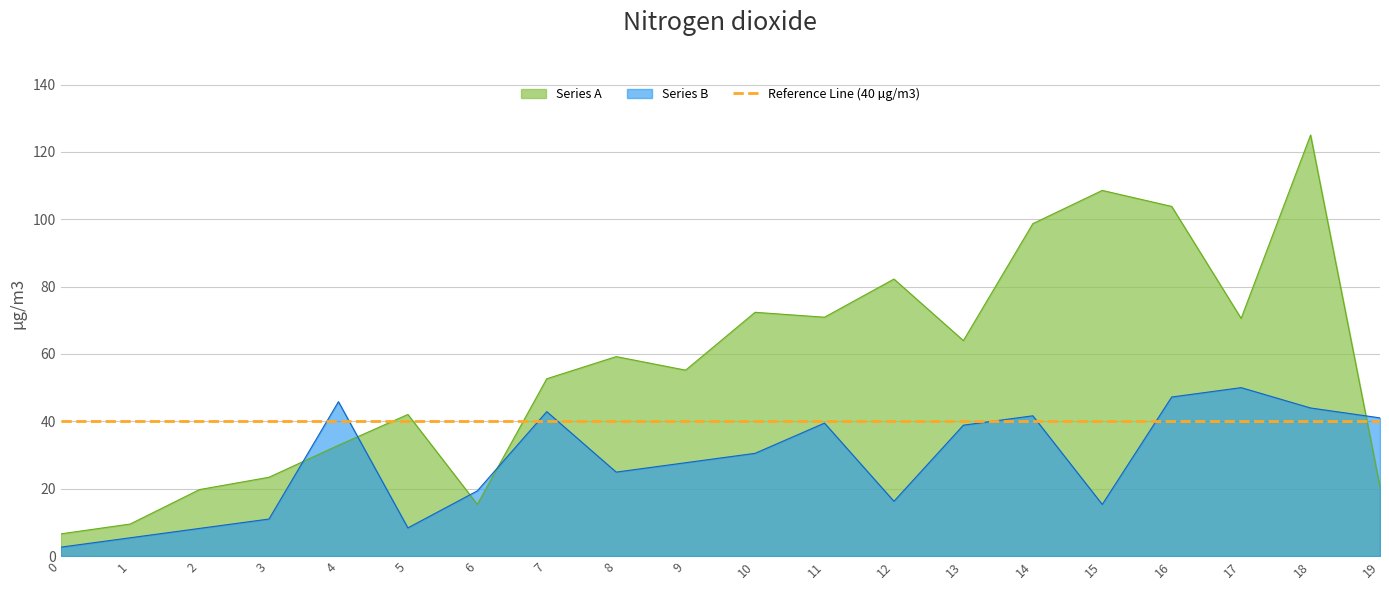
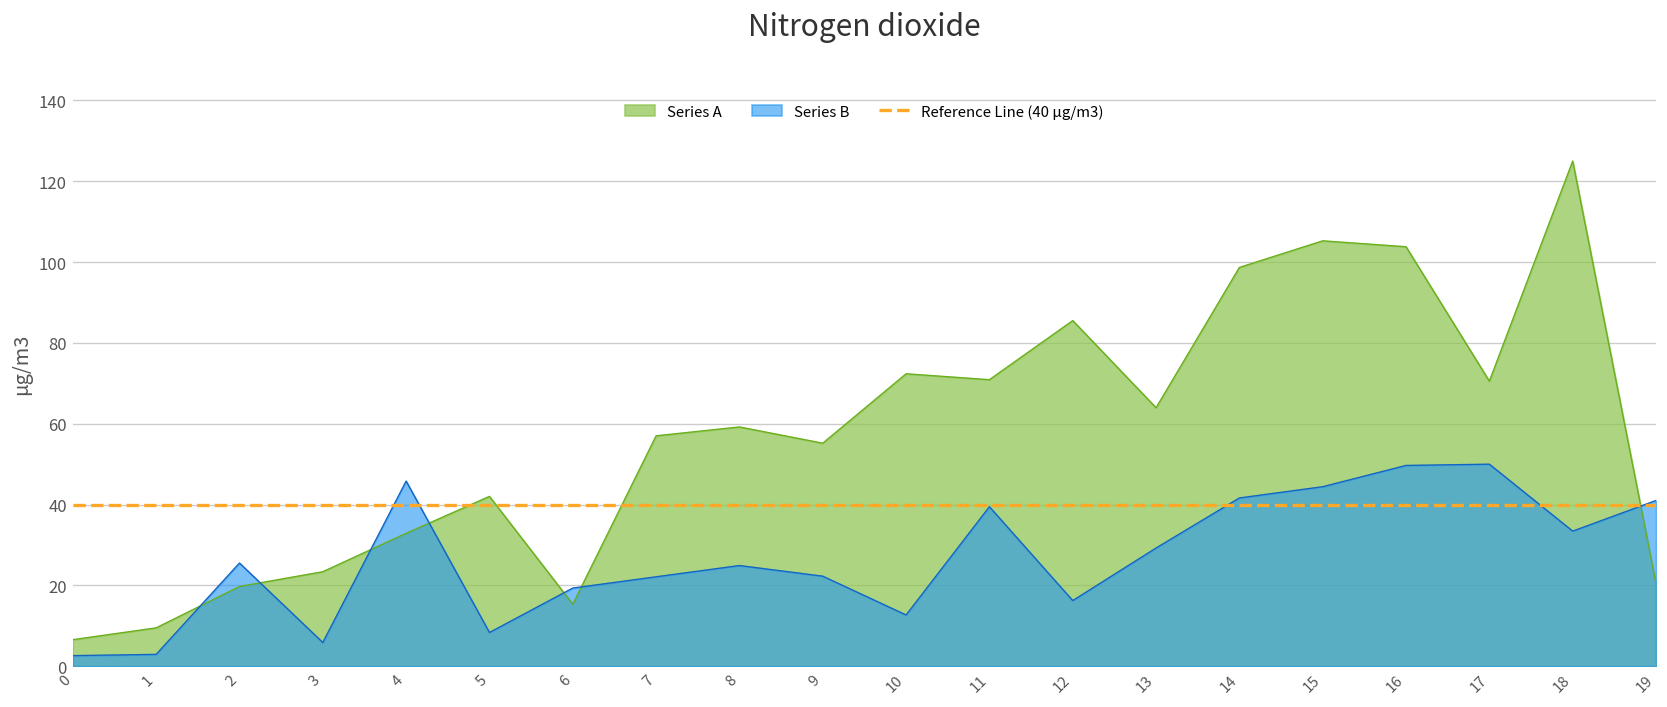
Series B, 1: 5 -> 3
Series B, 2: 8 -> 26
Series B, 3: 11 -> 6
Series A, 7: 53 -> 57
Series B, 7: 43 -> 22
Series B, 9: 28 -> 22
Series B, 10: 30 -> 13
Series A, 12: 82 -> 86
Series B, 13: 39 -> 29
Series A, 15: 109 -> 105
Series B, 15: 15 -> 44
Series B, 16: 47 -> 50
Series B, 18: 44 -> 33
